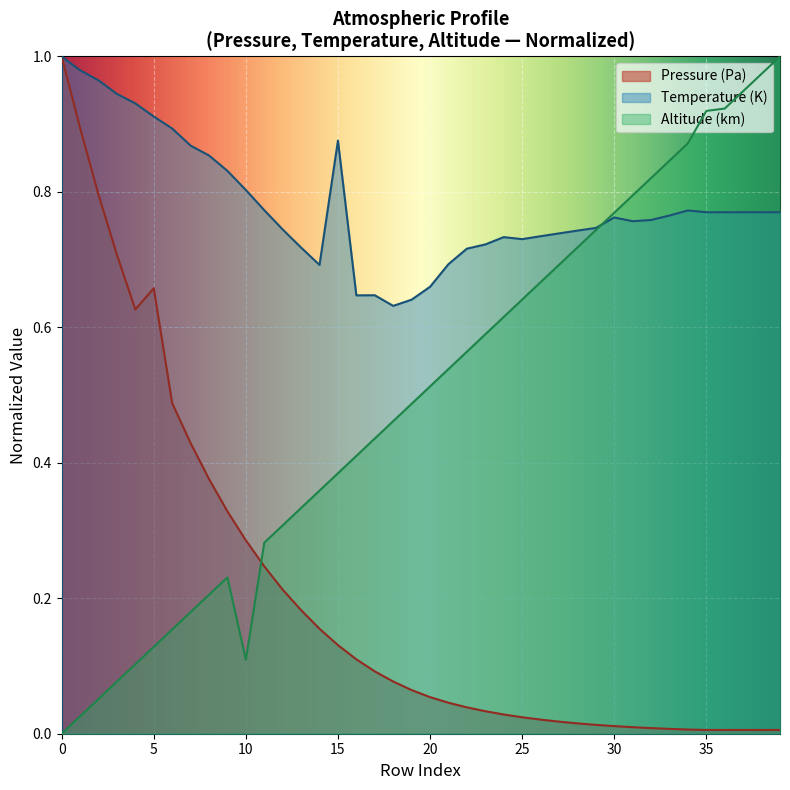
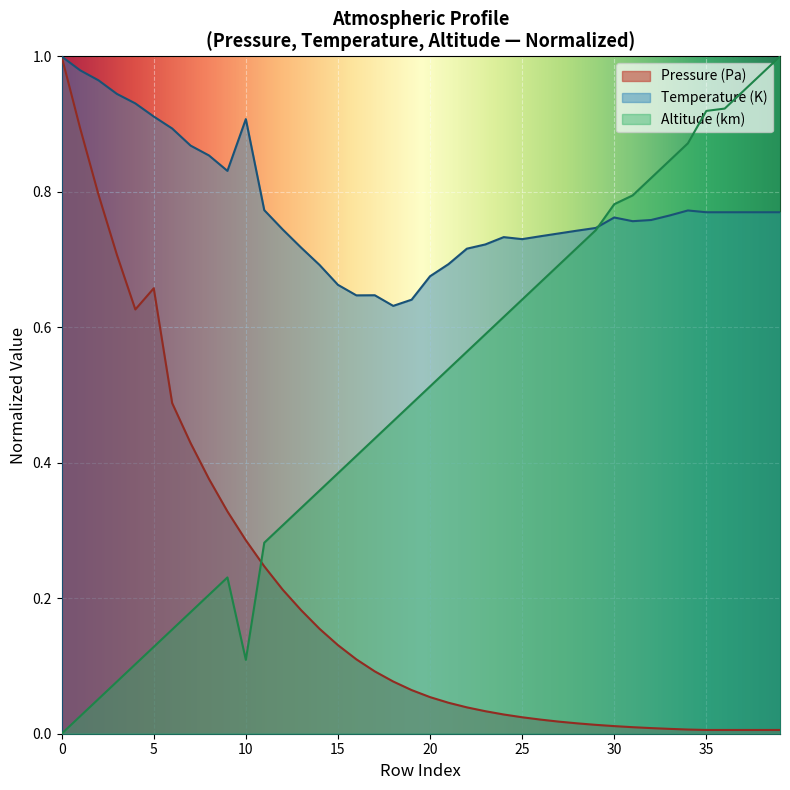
Temperature (K), 10: 0.80 -> 0.91
Temperature (K), 15: 0.88 -> 0.66
Temperature (K), 20: 0.66 -> 0.68
Altitude (km), 30: 0.77 -> 0.78
